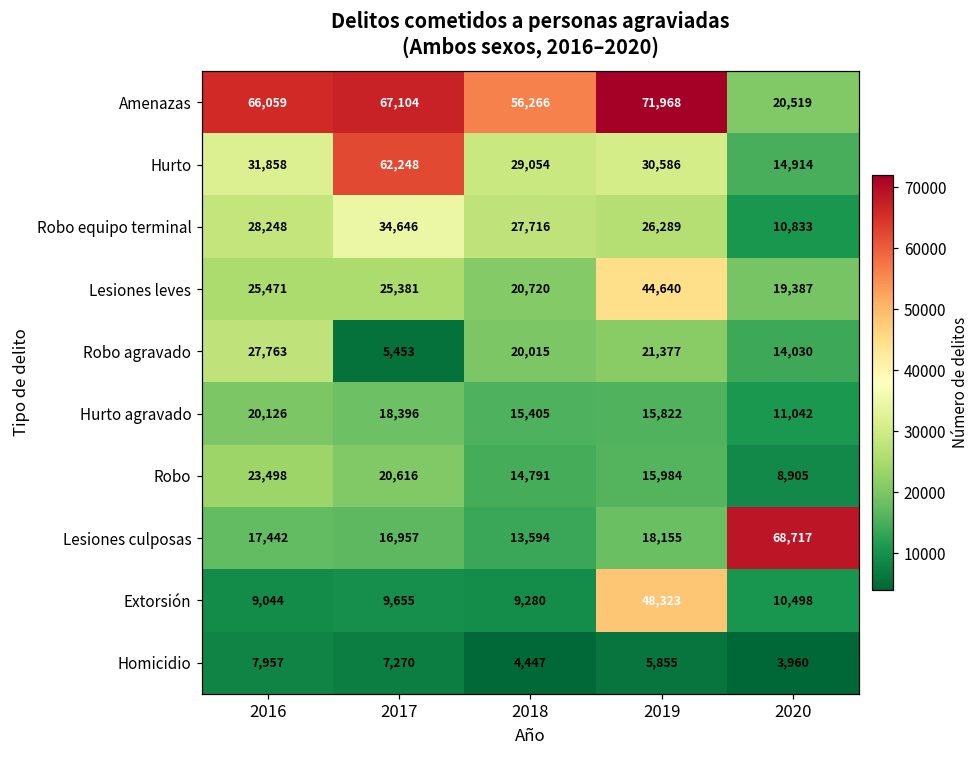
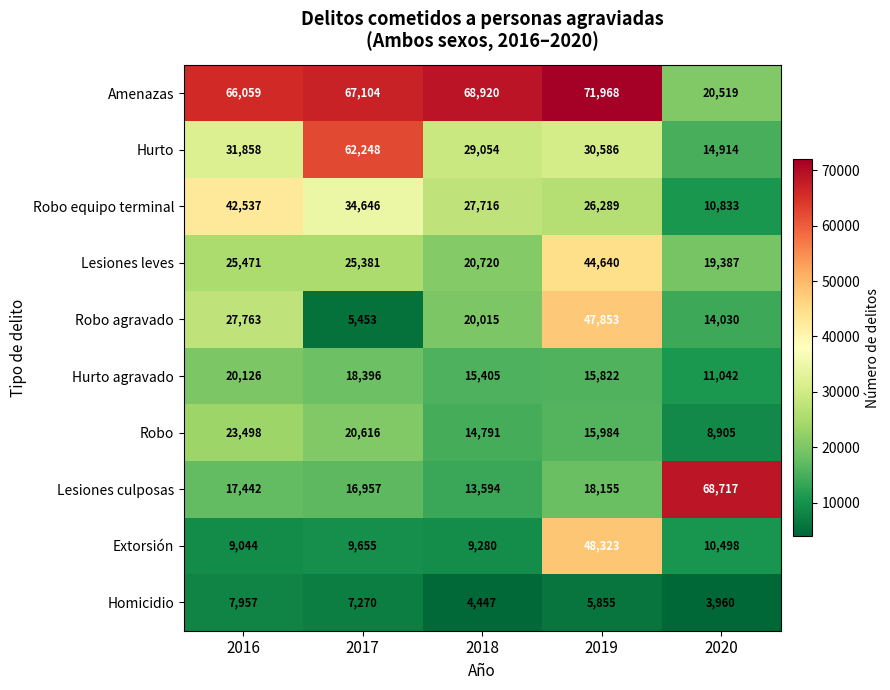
Amenazas, 2018: 56,266 -> 68,920
Robo equipo terminal, 2016: 28,248 -> 42,537
Robo agravado, 2019: 21,377 -> 47,853
